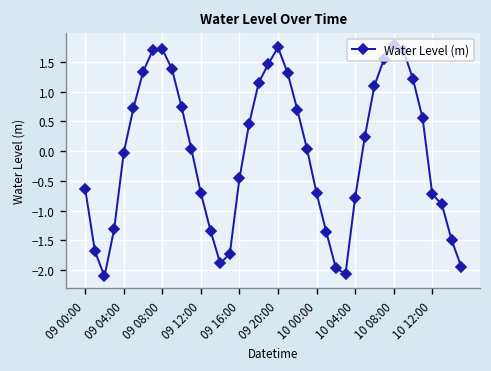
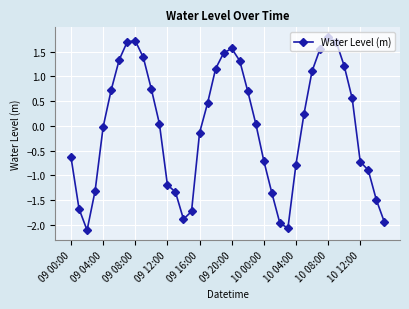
09 12:00: -0.7 -> -1.2
09 16:00: -0.5 -> -0.1
09 20:00: 1.7 -> 1.6
